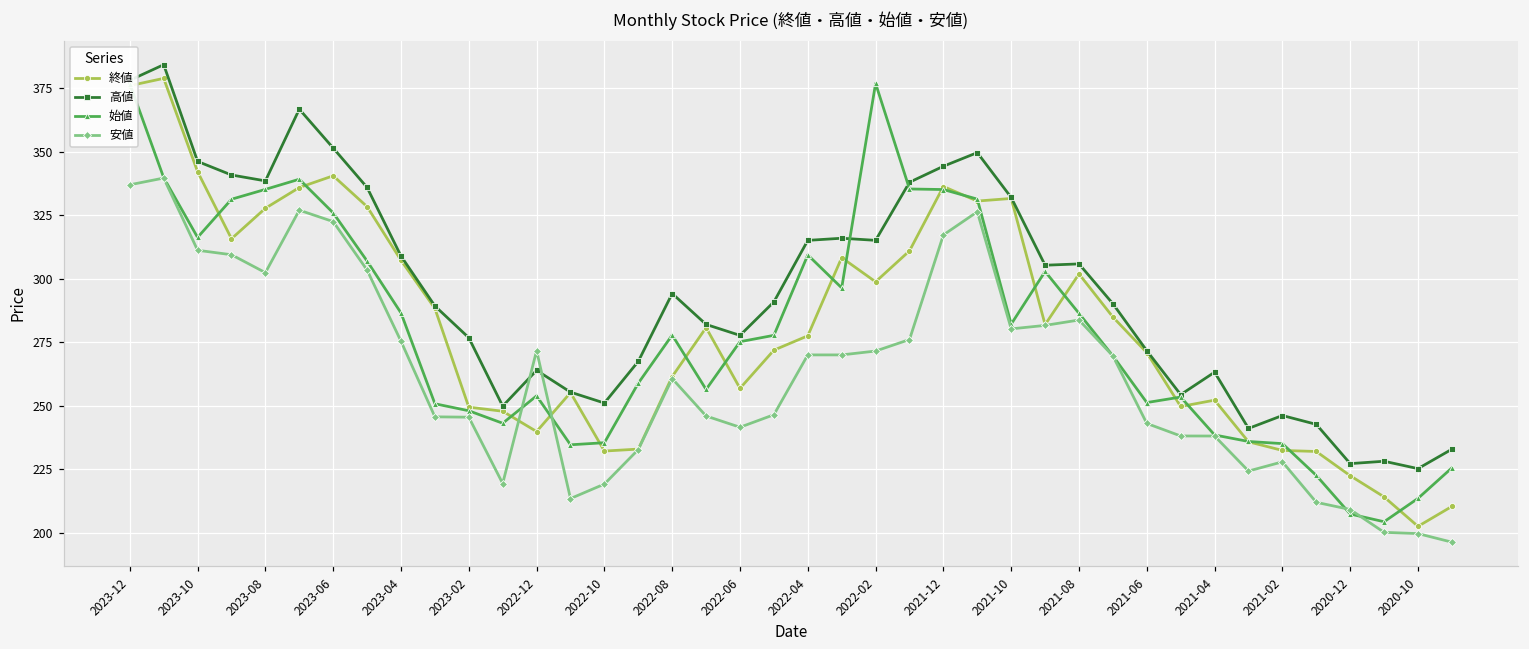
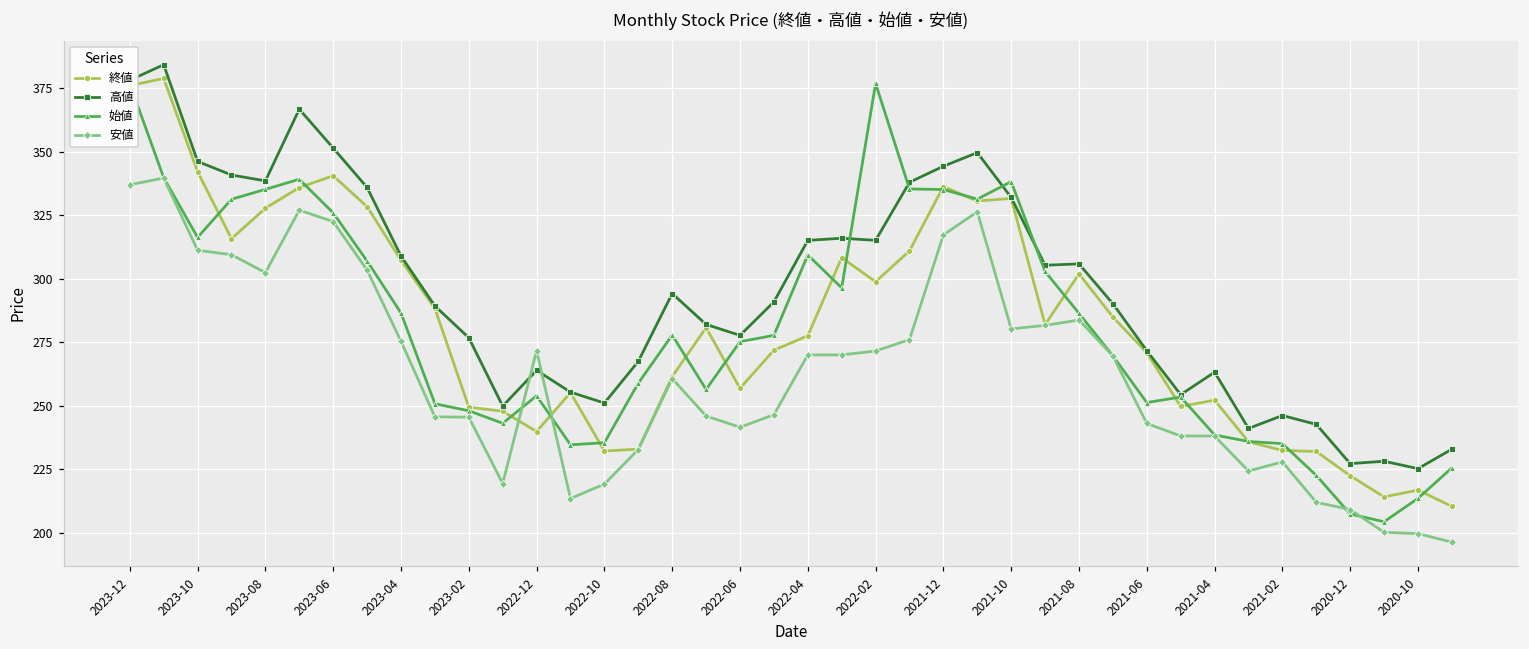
始値, 2021-10: 282 -> 338
終値, 2020-10: 202 -> 217
